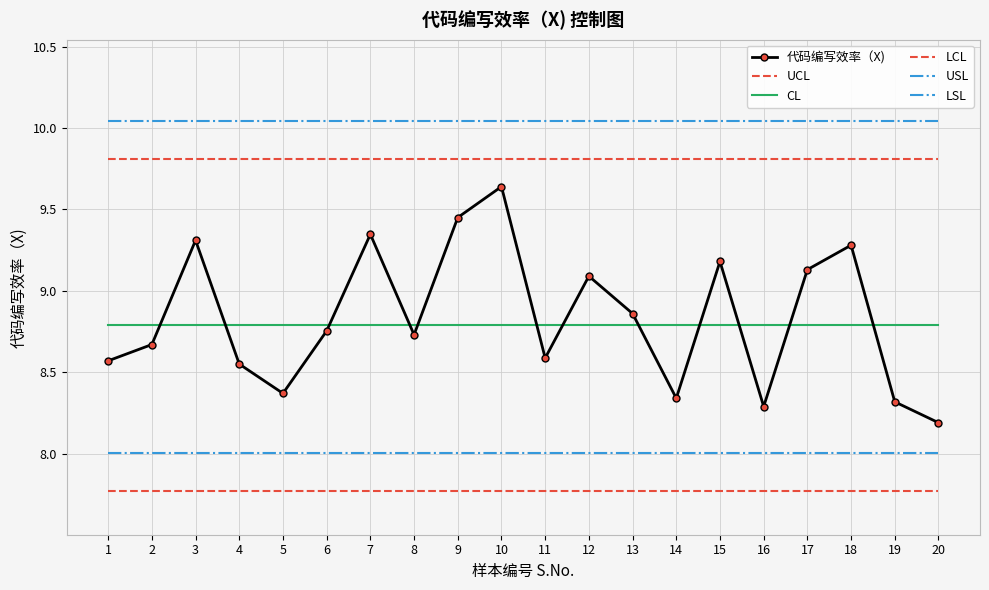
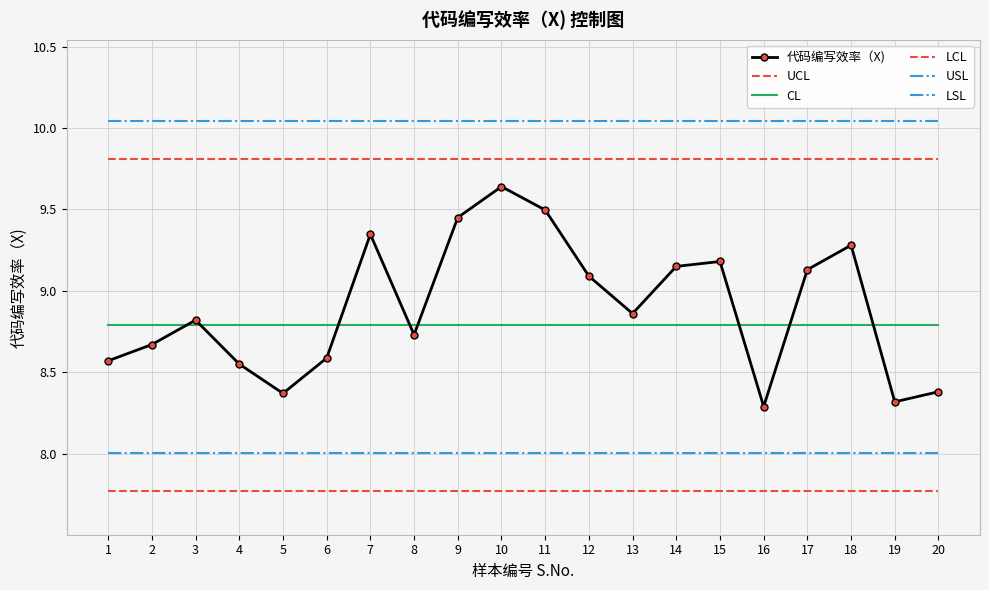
代码编写效率（X), 3: 9.31 -> 8.82
代码编写效率（X), 6: 8.75 -> 8.59
代码编写效率（X), 11: 8.59 -> 9.50
代码编写效率（X), 14: 8.34 -> 9.15
代码编写效率（X), 20: 8.19 -> 8.38
